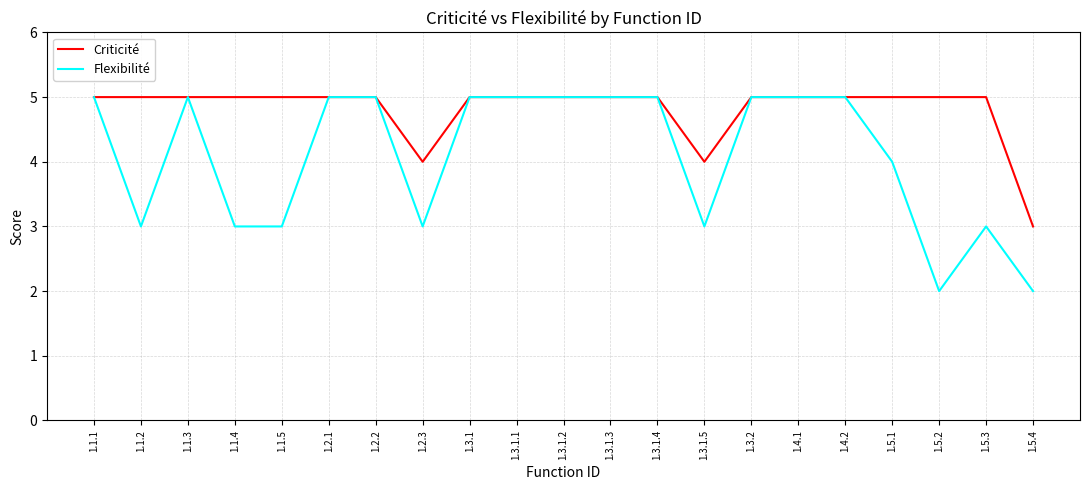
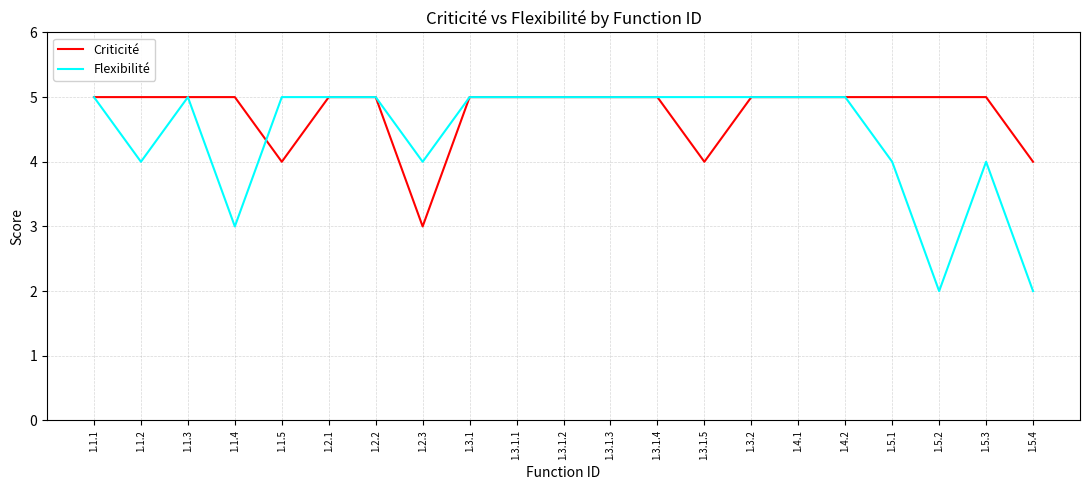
Flexibilité, 1.1.2: 3 -> 4
Criticité, 1.1.5: 5 -> 4
Flexibilité, 1.1.5: 3 -> 5
Criticité, 1.2.3: 4 -> 3
Flexibilité, 1.2.3: 3 -> 4
Flexibilité, 1.3.1.5: 3 -> 5
Flexibilité, 1.5.3: 3 -> 4
Criticité, 1.5.4: 3 -> 4
